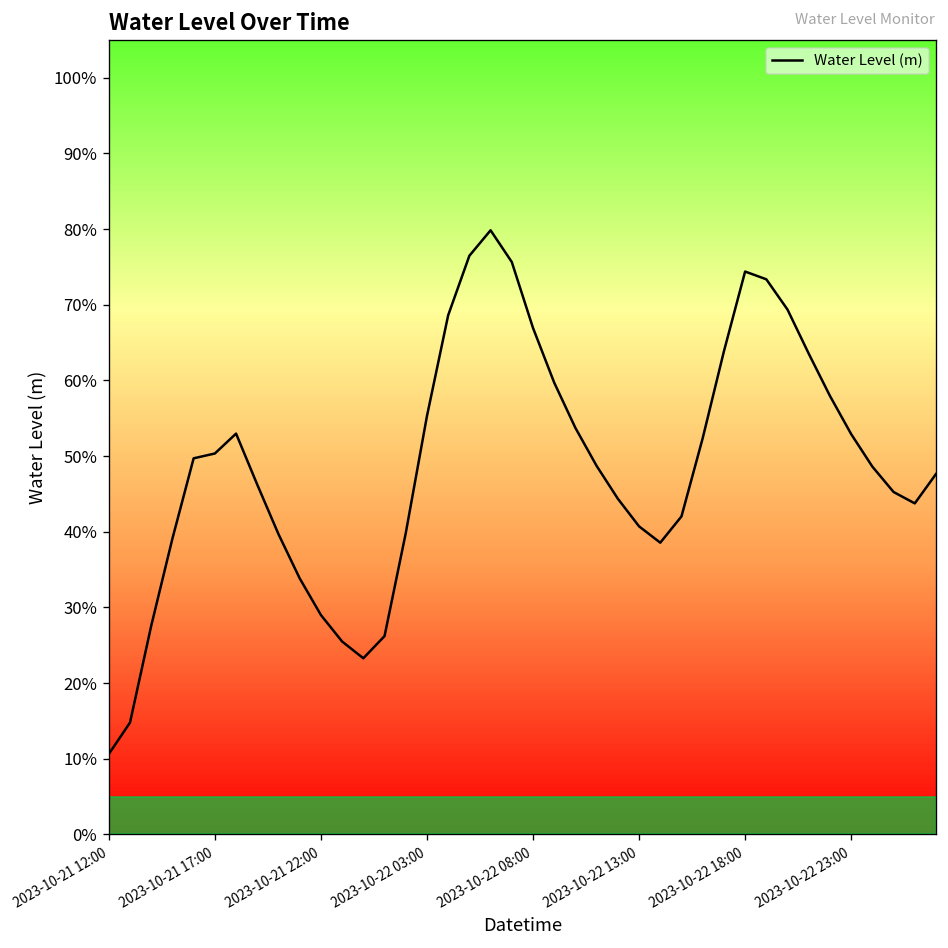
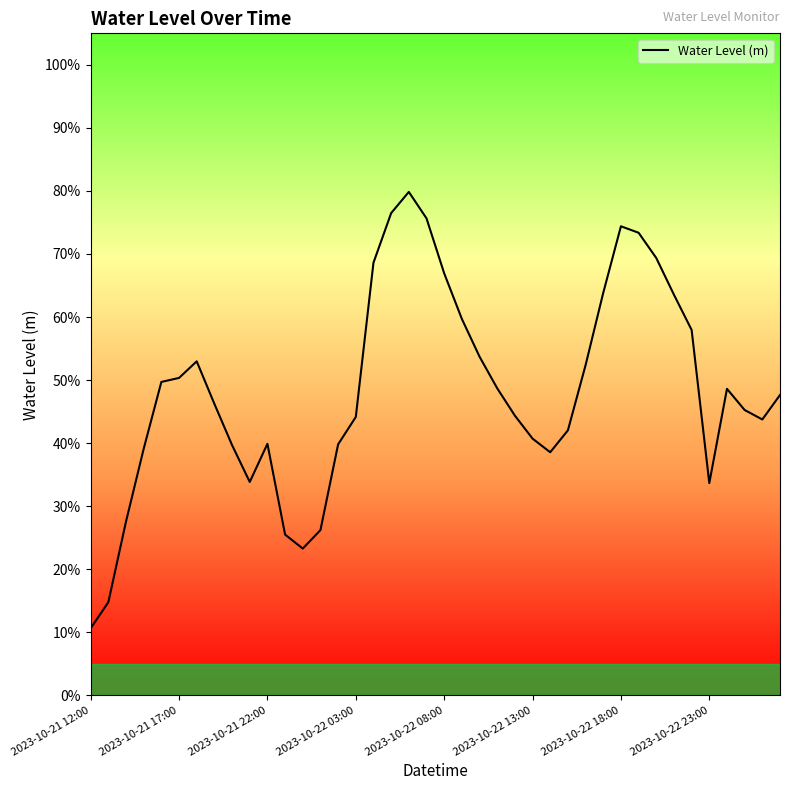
2023-10-21 22:00: 29% -> 40%
2023-10-22 03:00: 55% -> 44%
2023-10-22 23:00: 53% -> 34%
